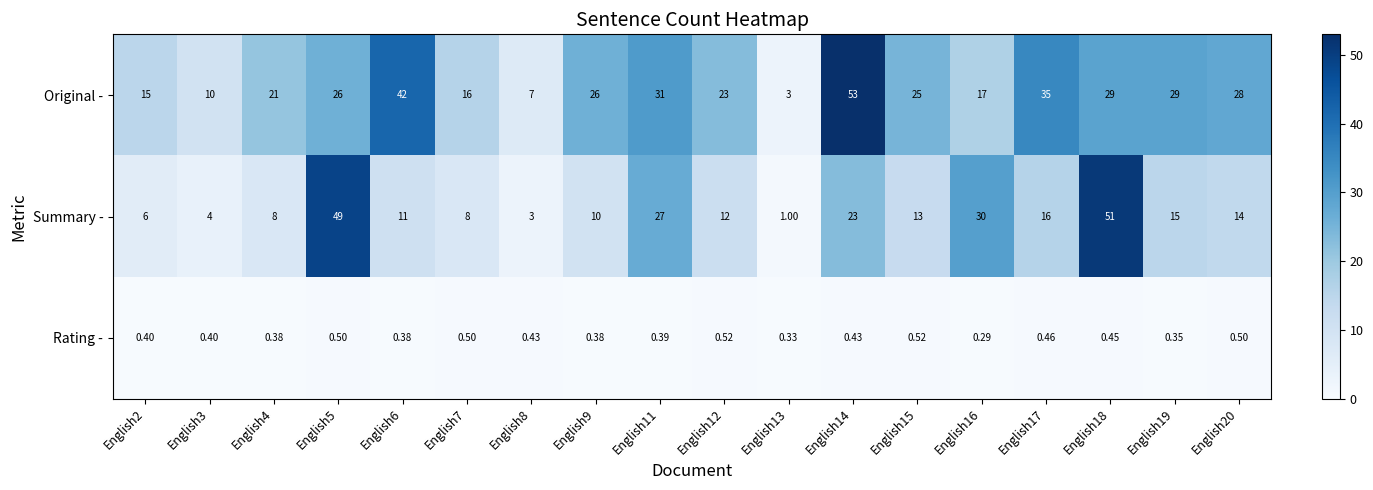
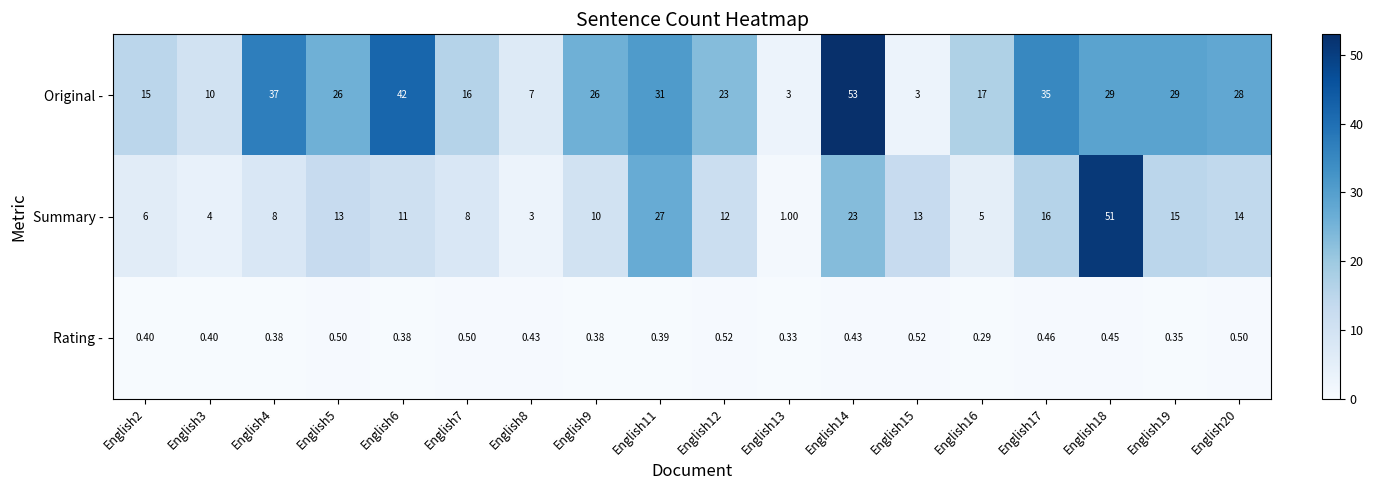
Original -, English4: 21 -> 37
Original -, English15: 25 -> 3
Summary -, English5: 49 -> 13
Summary -, English16: 30 -> 5
